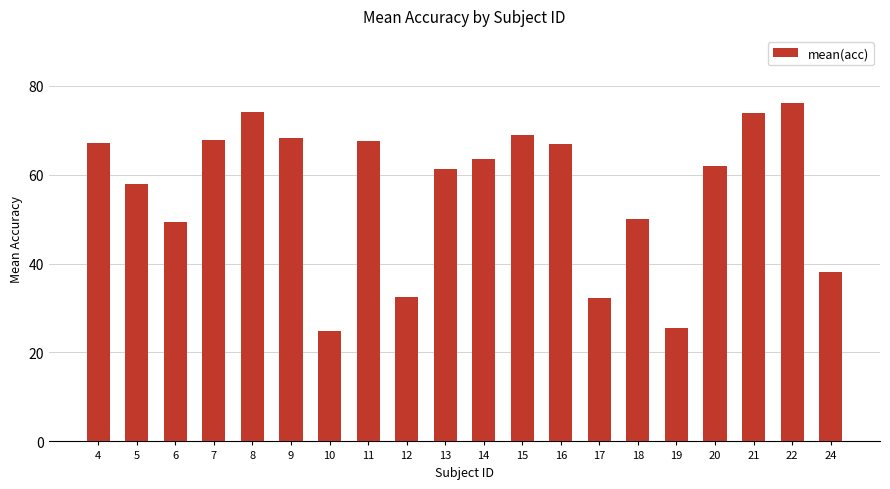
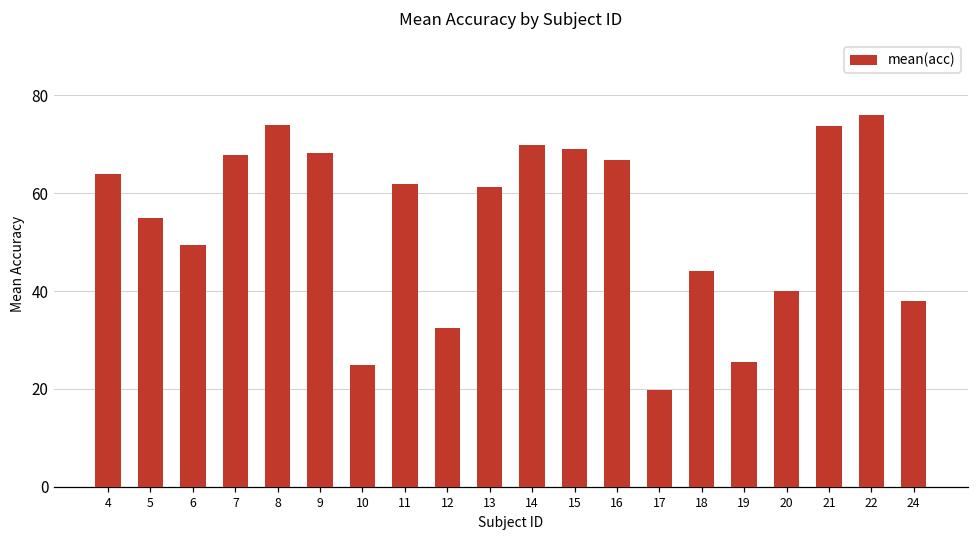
4: 67 -> 64
5: 58 -> 55
11: 68 -> 62
14: 64 -> 70
17: 32 -> 20
18: 50 -> 44
20: 62 -> 40
